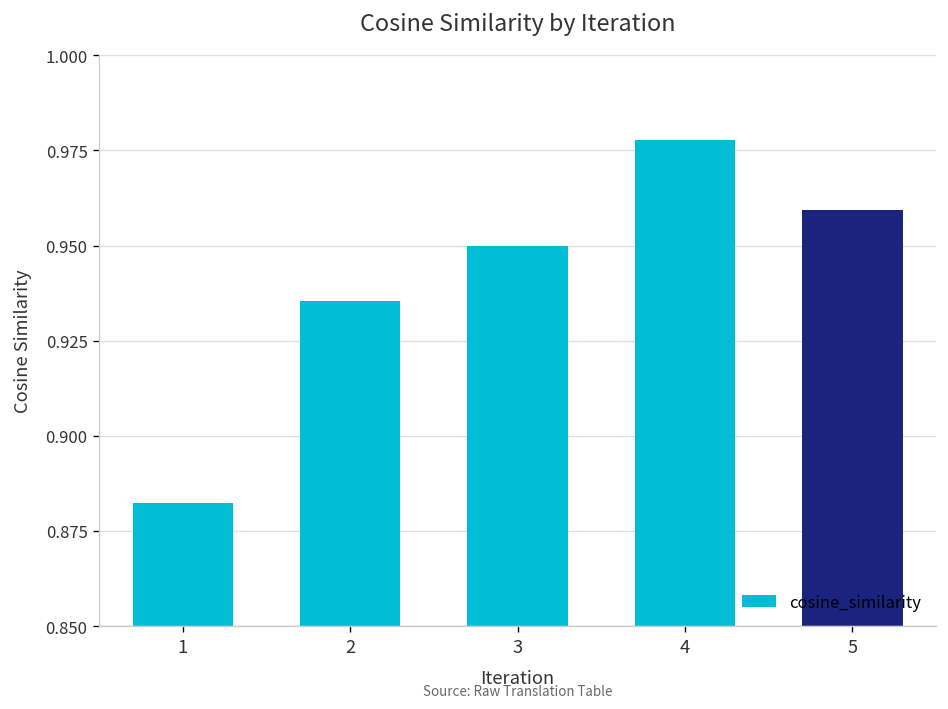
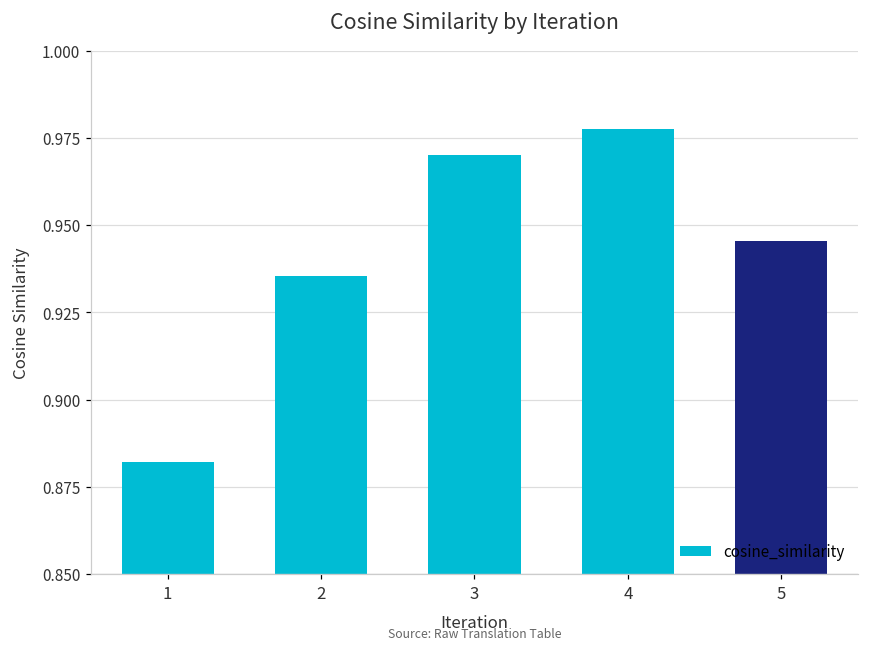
3: 0.950 -> 0.970
5: 0.959 -> 0.945
